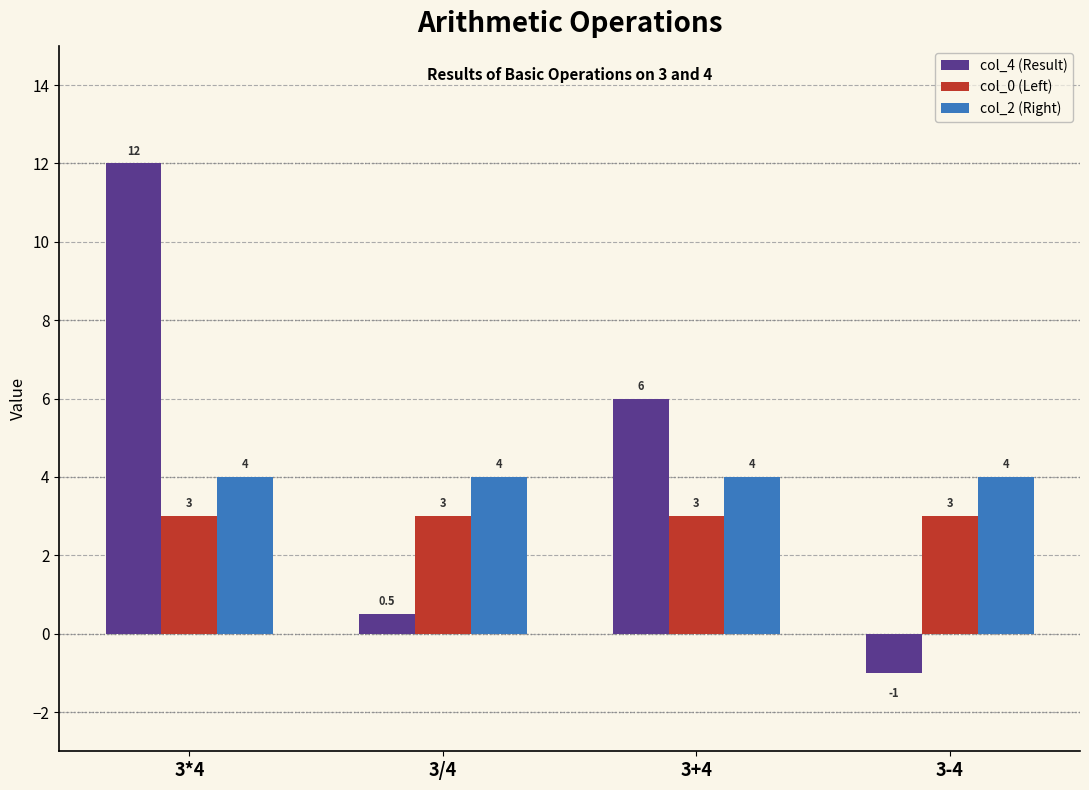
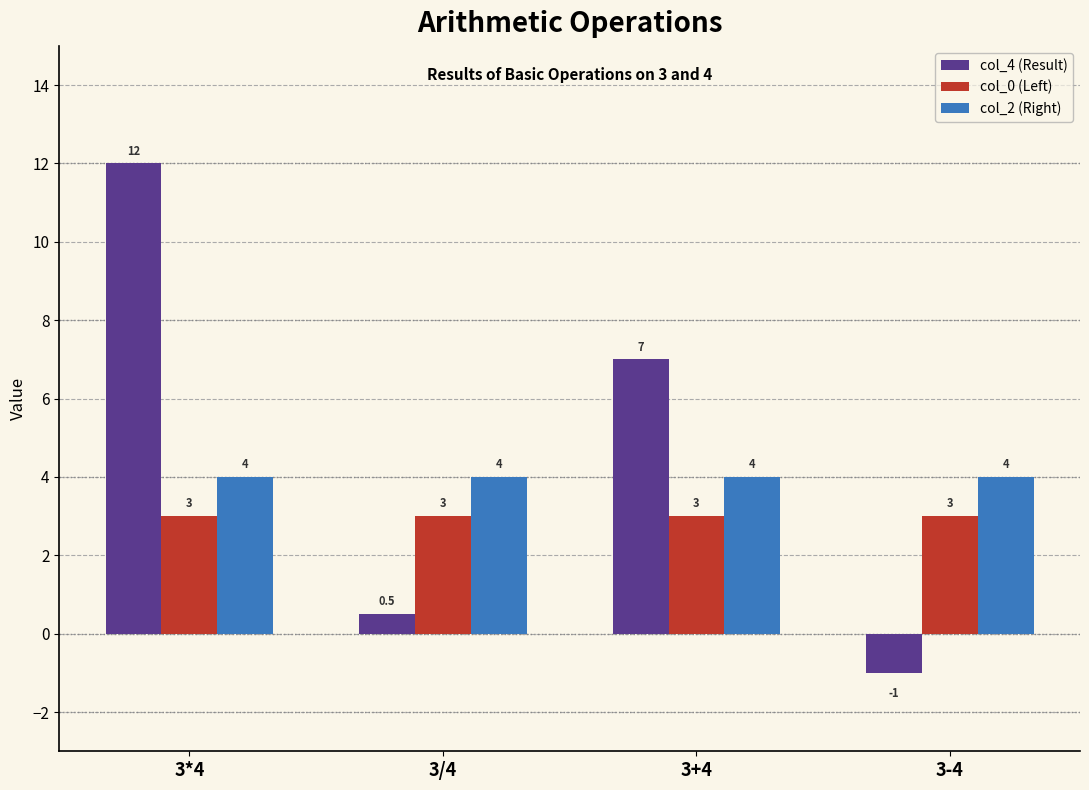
col_4 (Result), 3+4: 6 -> 7
